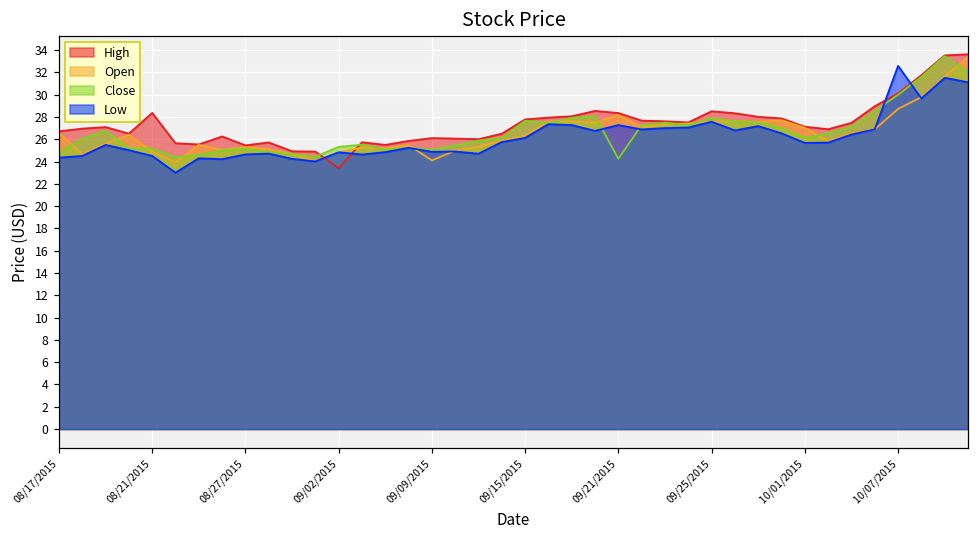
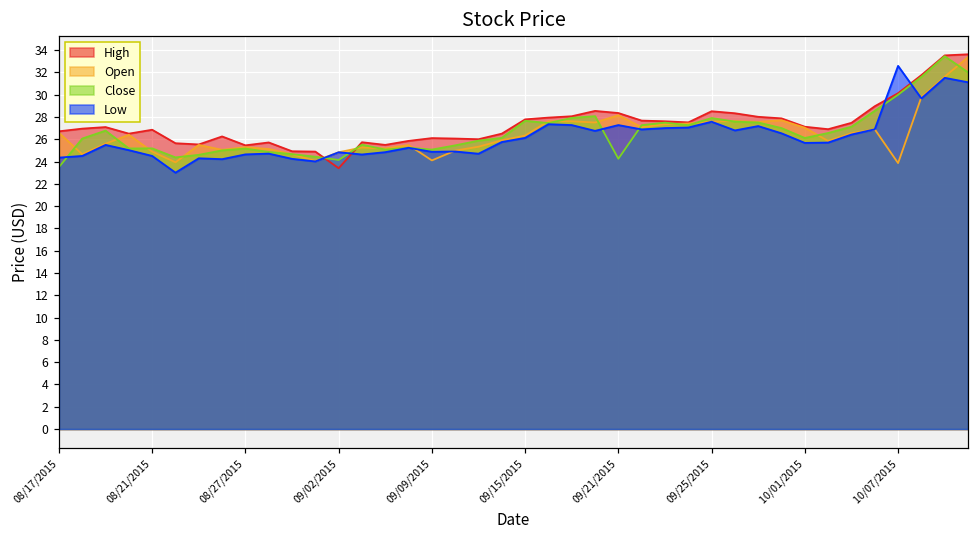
Close, 08/17/2015: 24.8 -> 23.5
High, 08/21/2015: 28.4 -> 26.9
Close, 09/02/2015: 25.3 -> 24.1
Open, 10/07/2015: 28.7 -> 23.9
